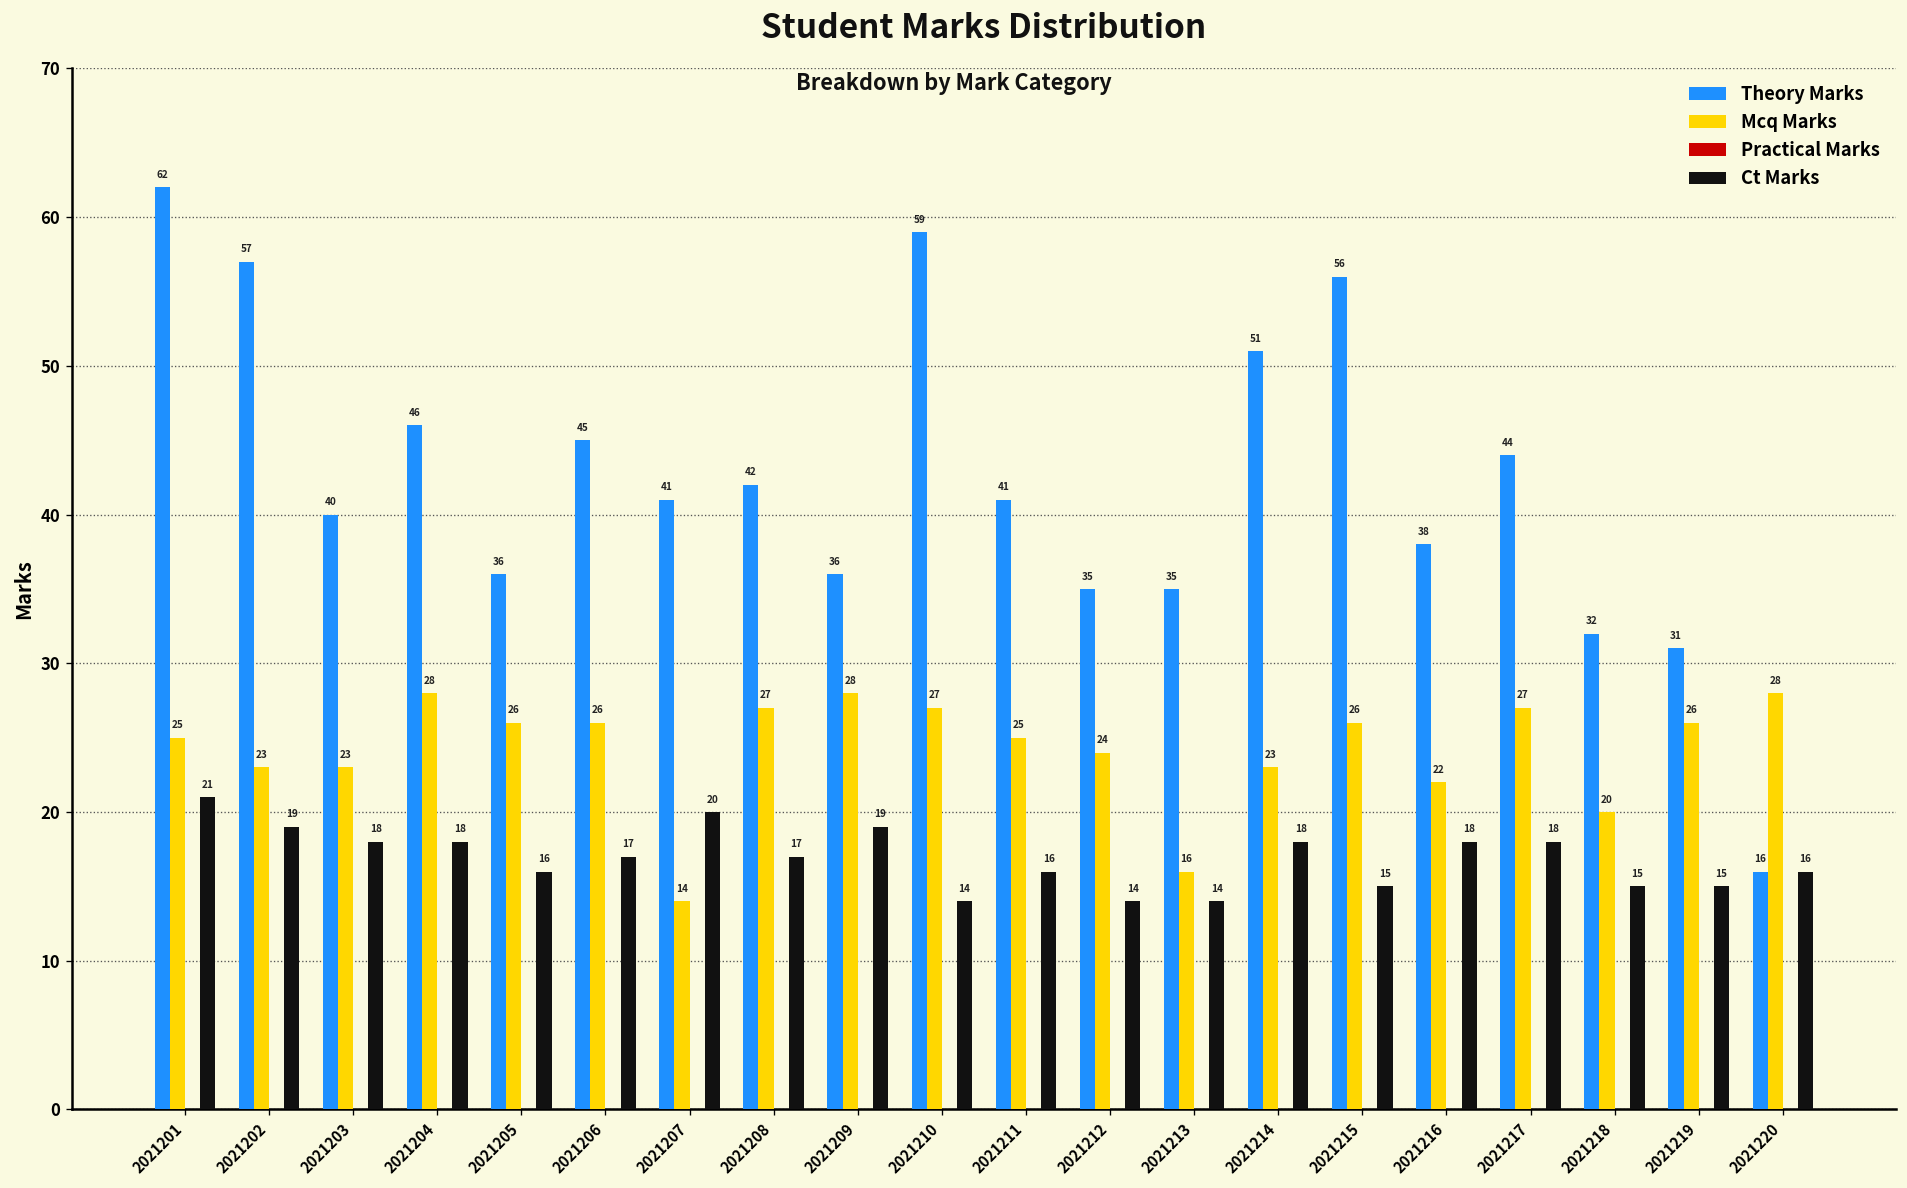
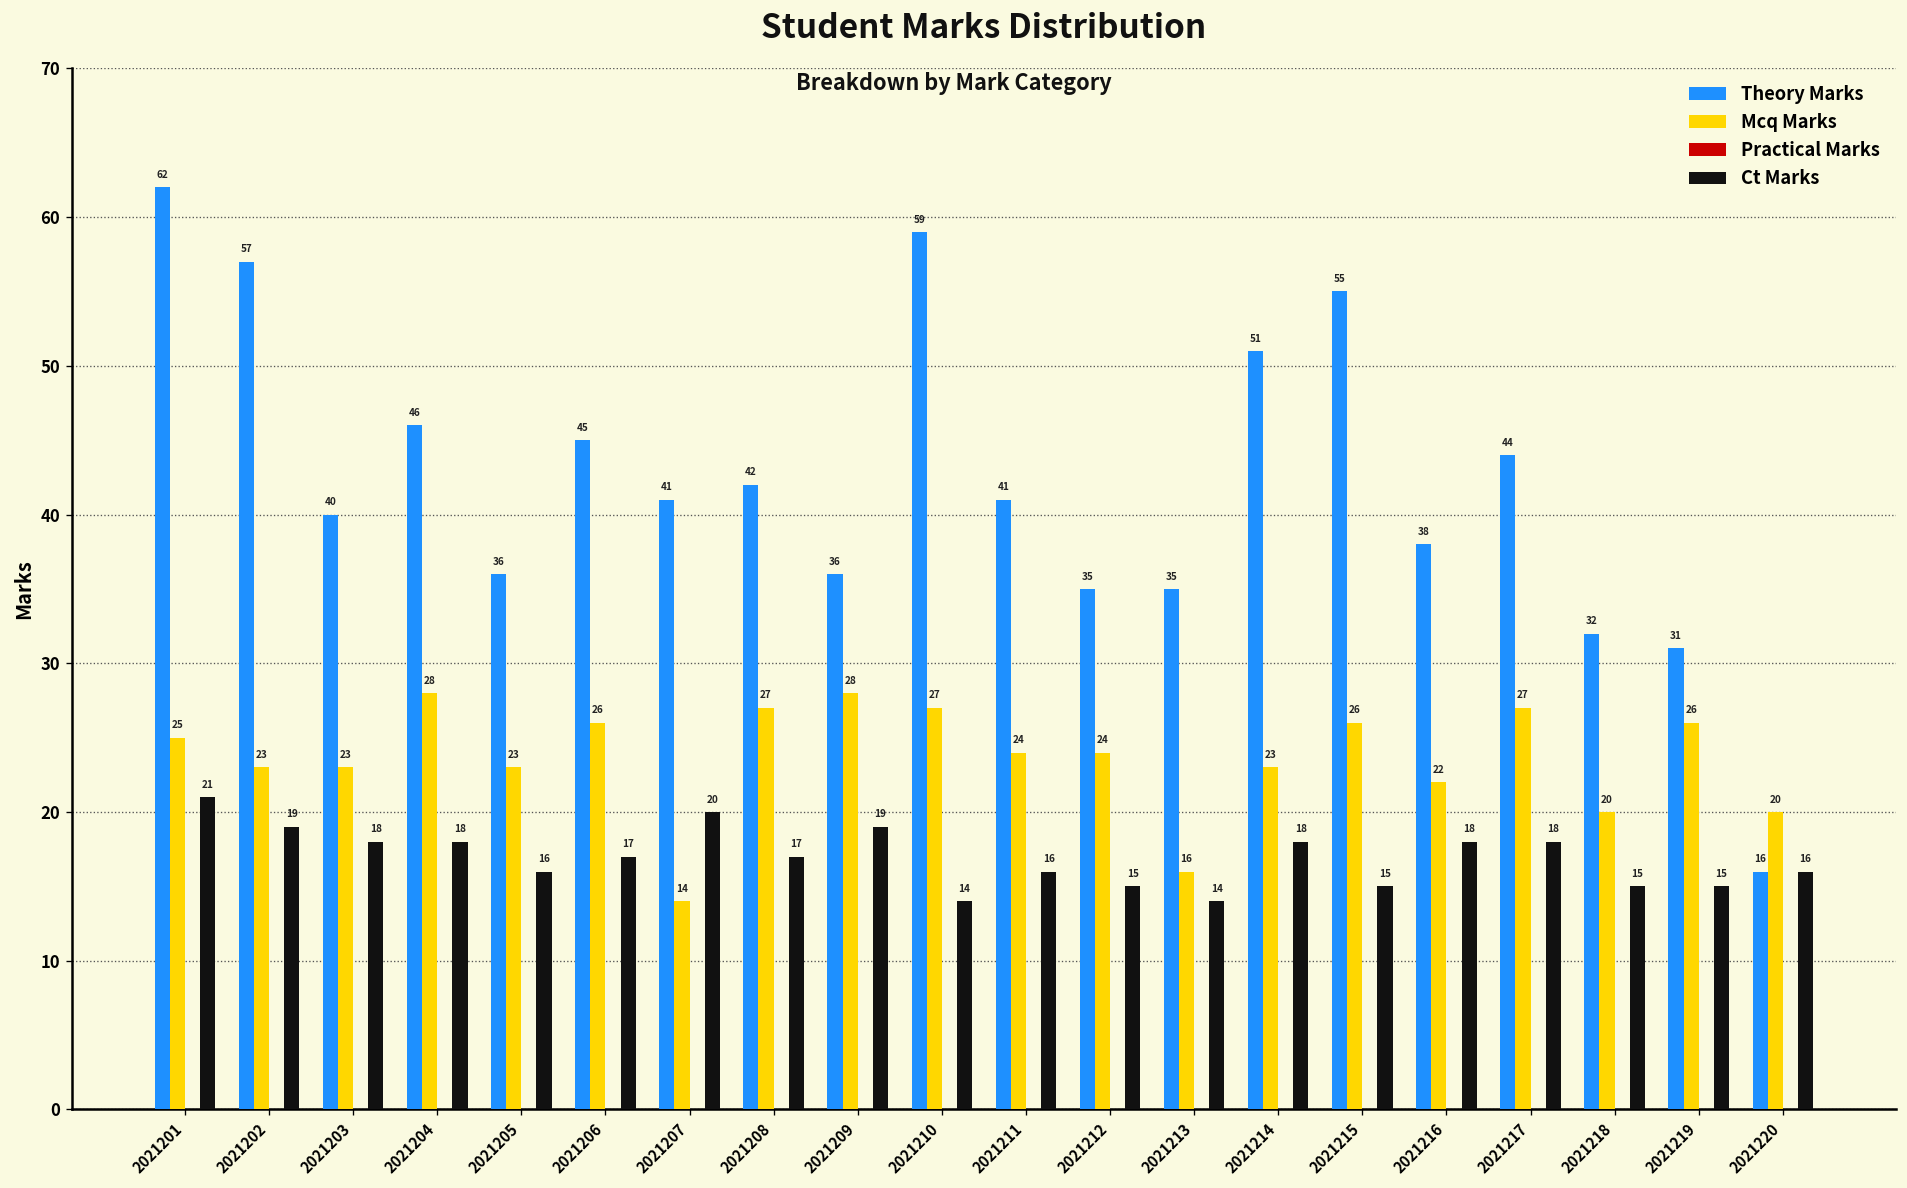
Mcq Marks, 2021205: 26 -> 23
Mcq Marks, 2021211: 25 -> 24
Ct Marks, 2021212: 14 -> 15
Theory Marks, 2021215: 56 -> 55
Mcq Marks, 2021220: 28 -> 20
